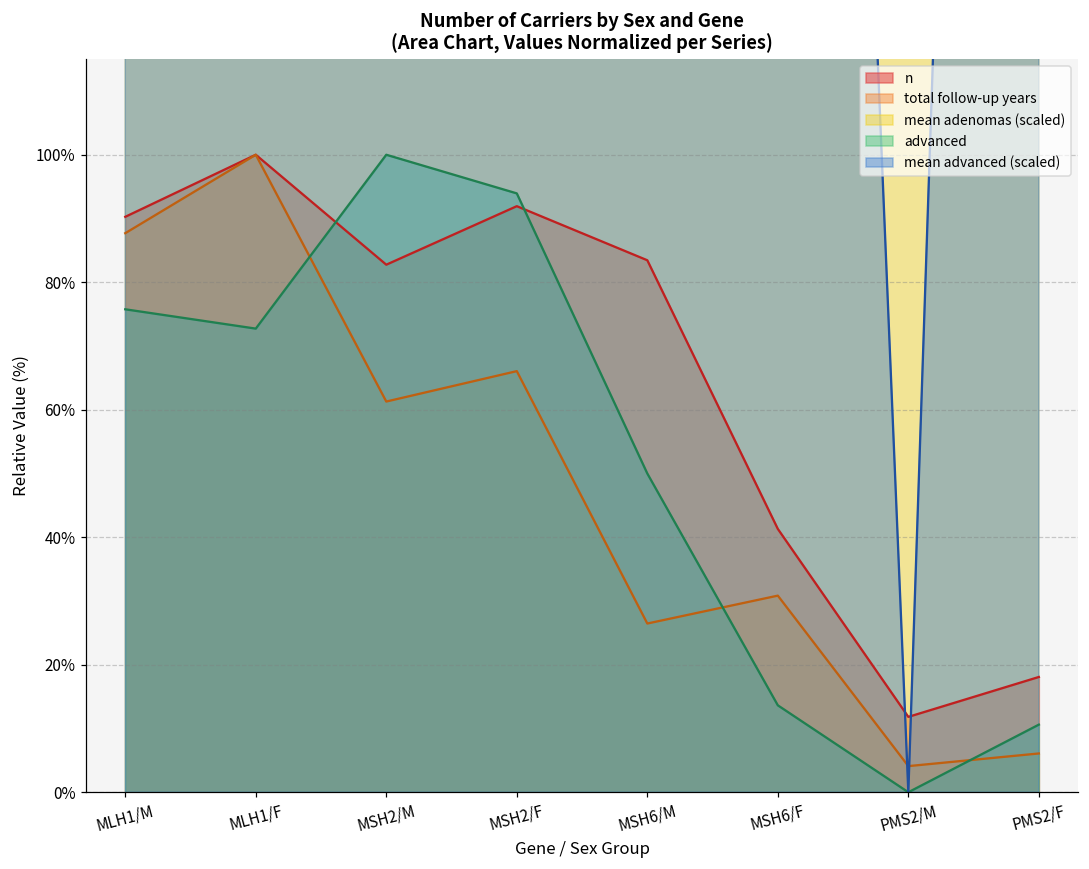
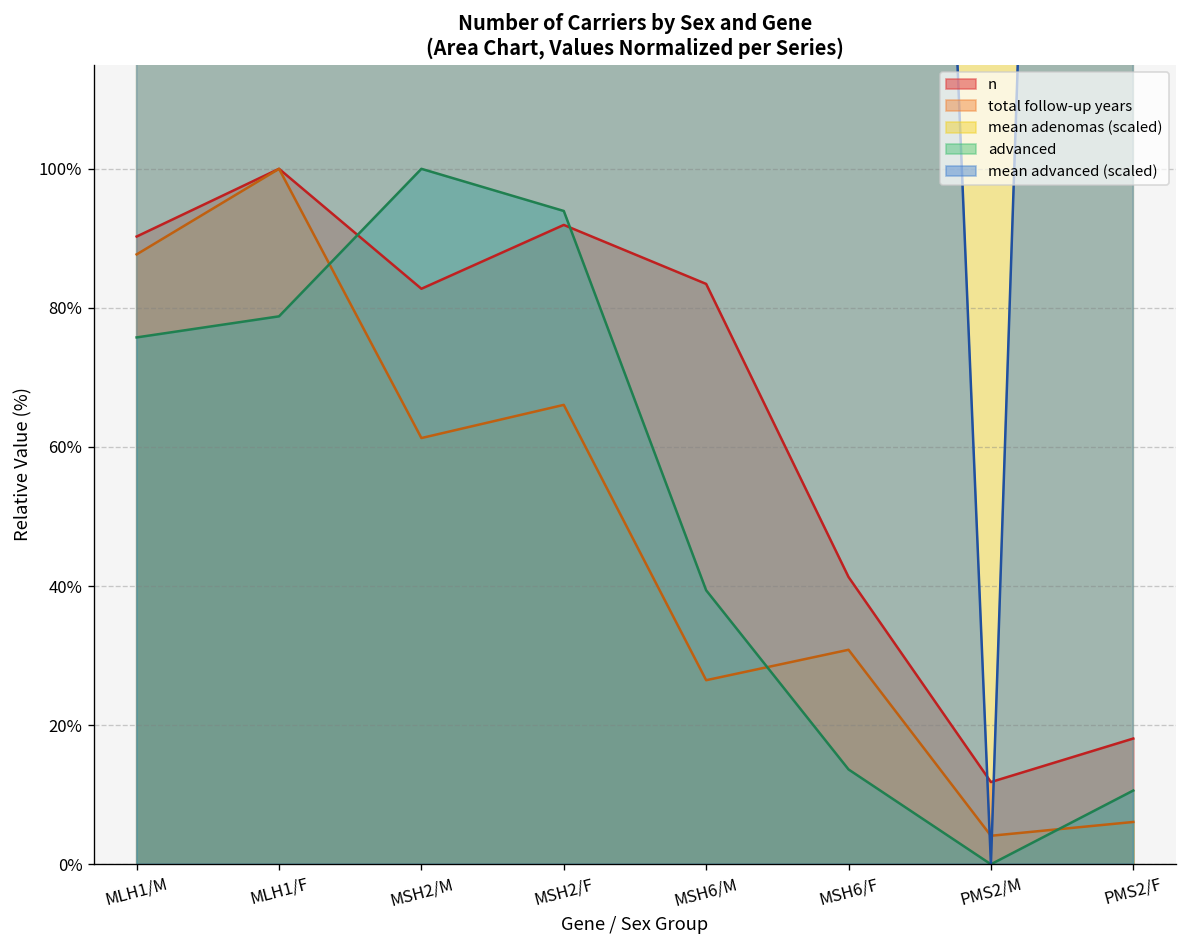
advanced, MLH1/F: 73% -> 79%
advanced, MSH6/M: 50% -> 39%
